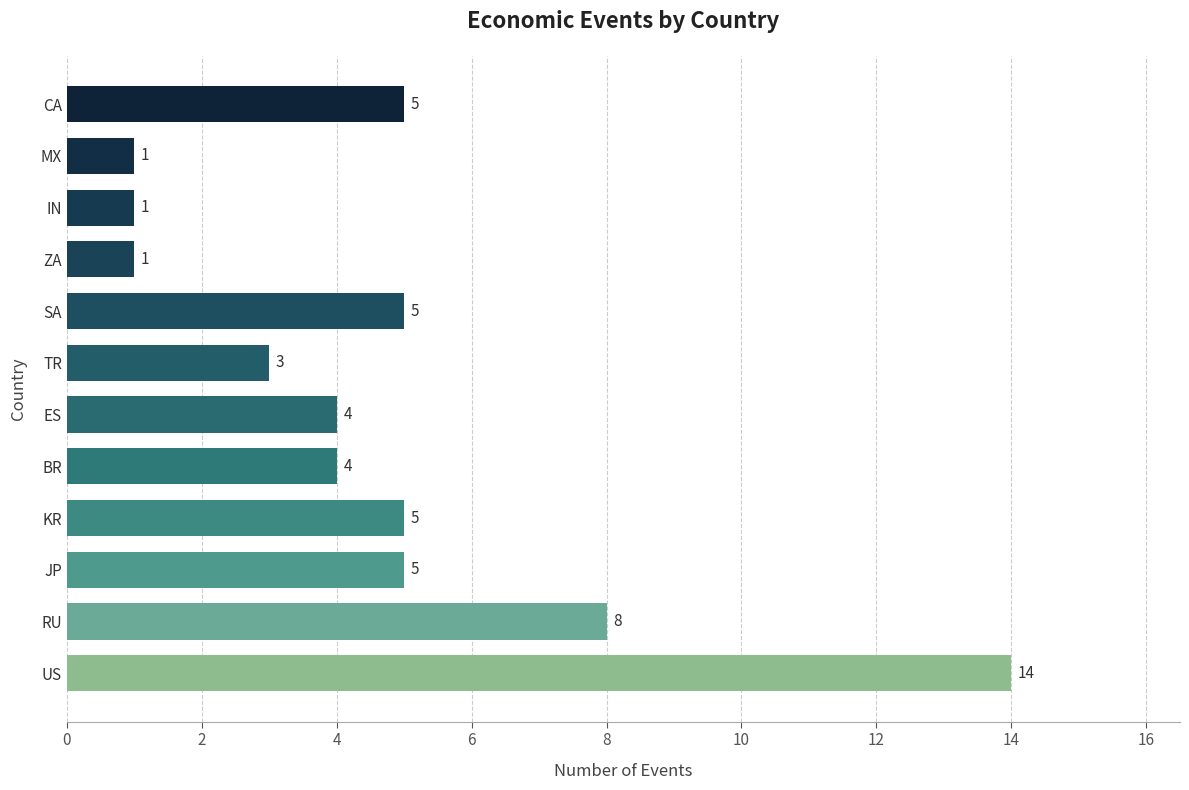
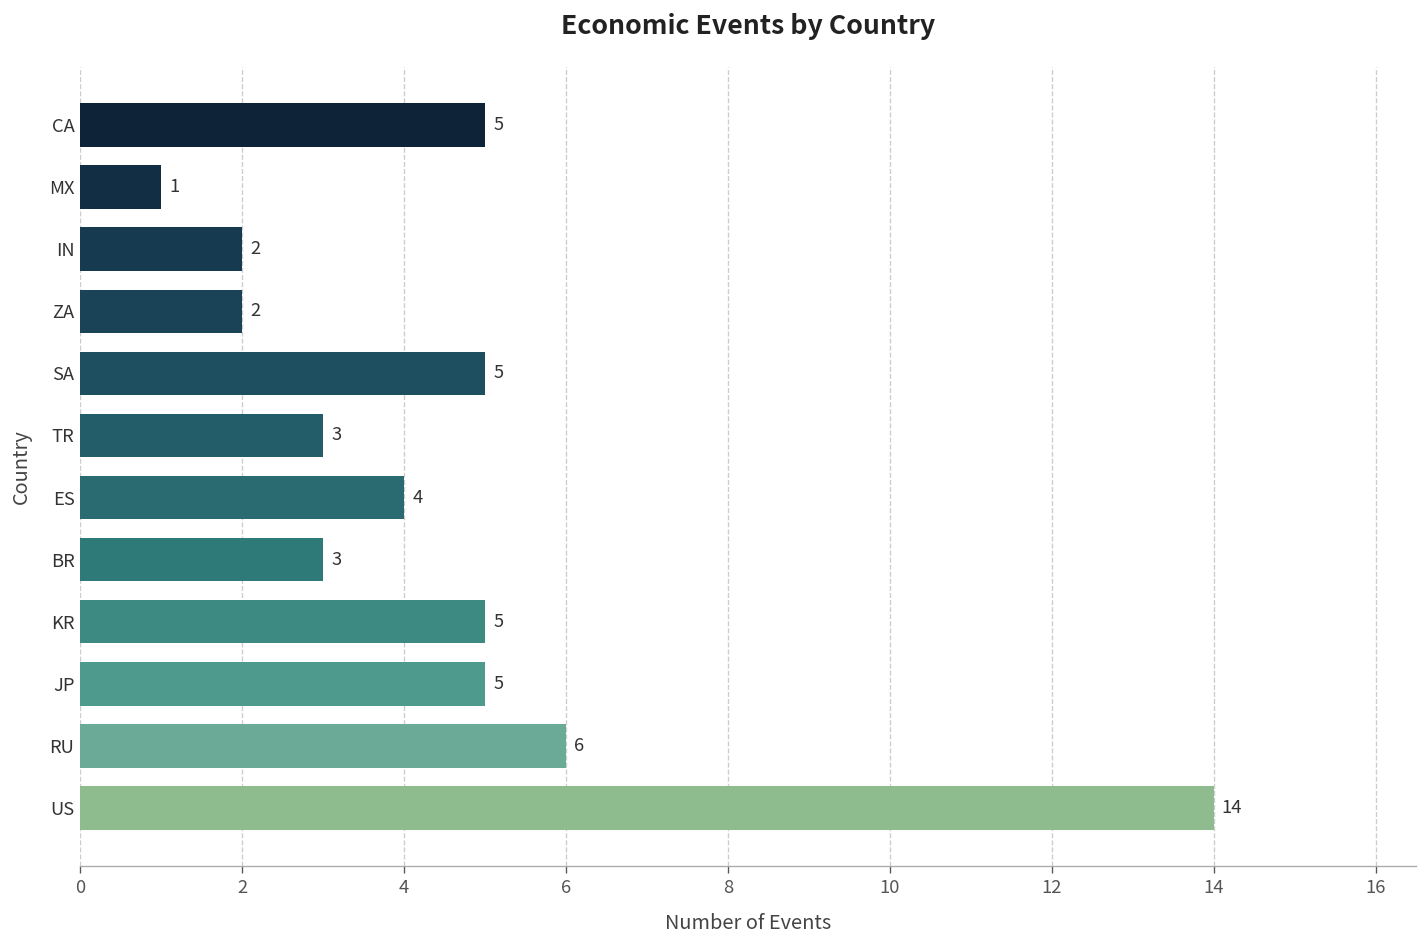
IN: 1 -> 2
ZA: 1 -> 2
BR: 4 -> 3
RU: 8 -> 6
